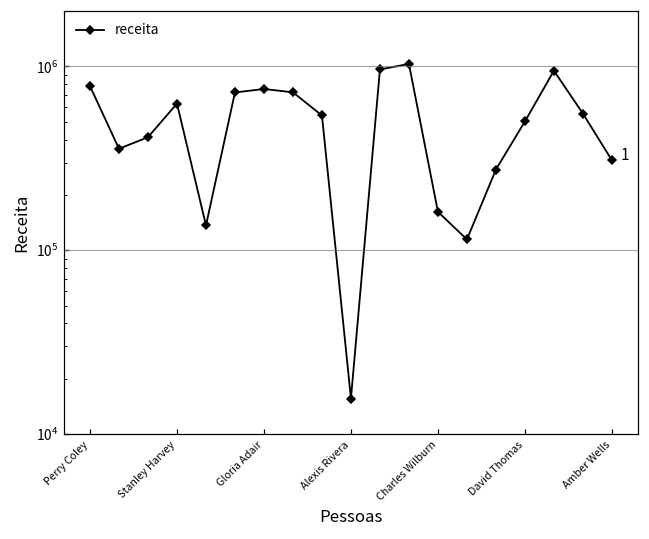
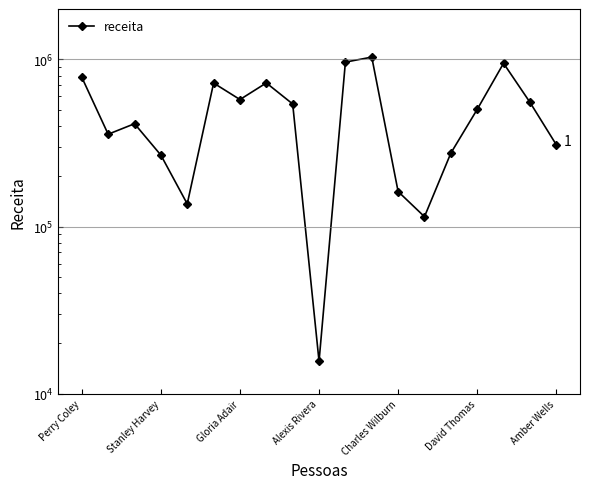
Stanley Harvey: 630000 -> 270000
Gloria Adair: 800000 -> 570000
